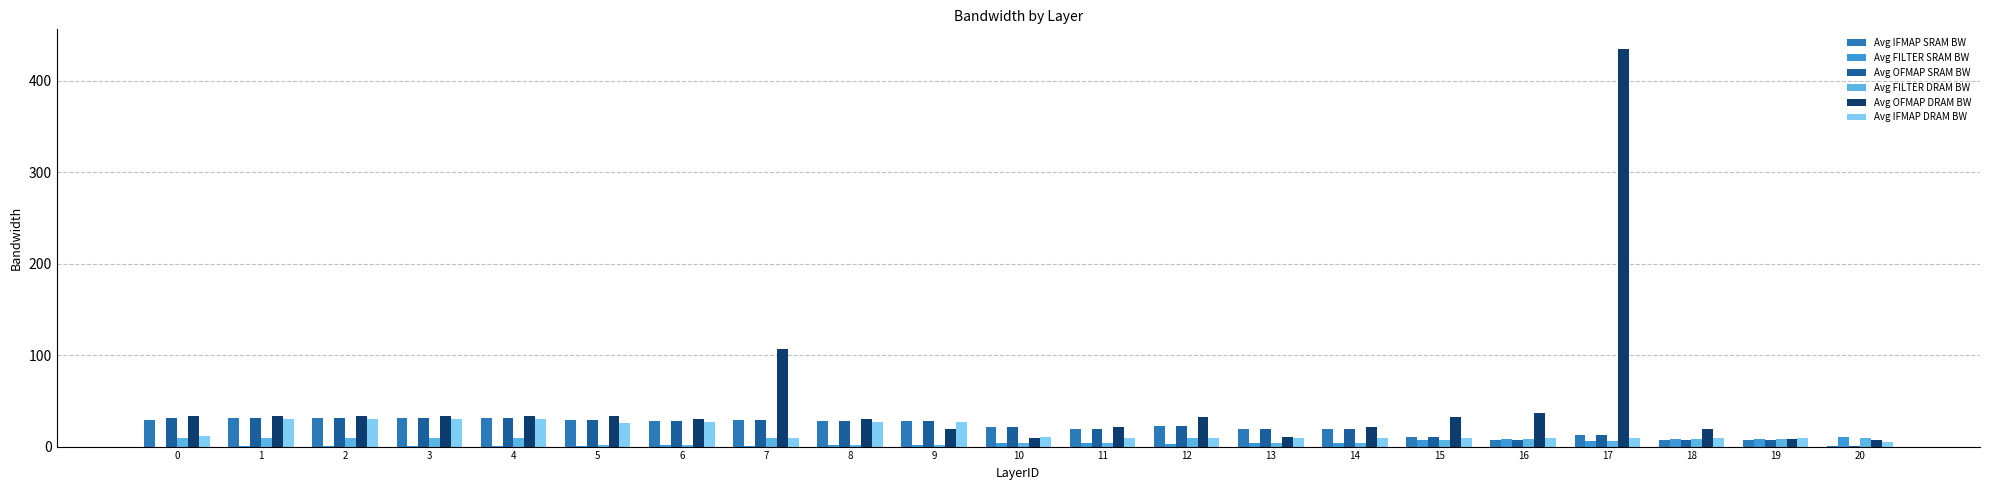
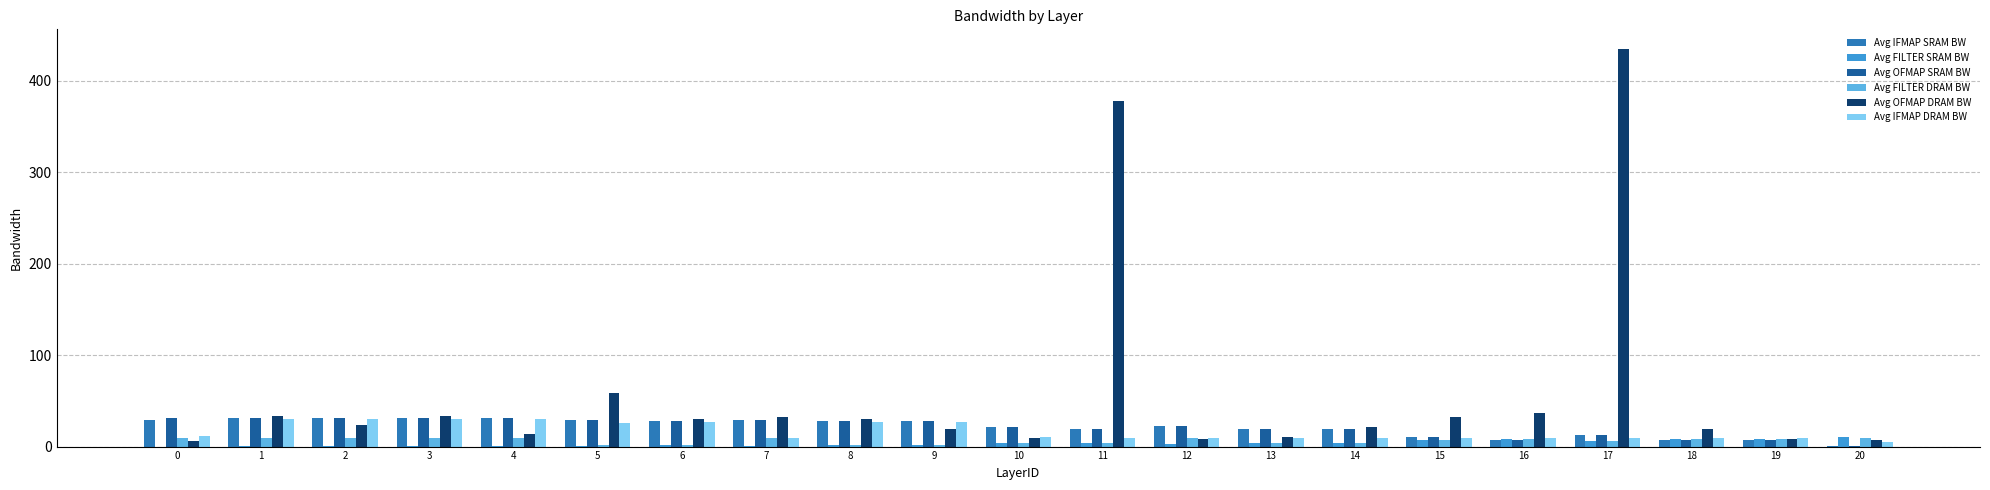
Avg OFMAP DRAM BW, 0: 30 -> 10
Avg OFMAP DRAM BW, 2: 30 -> 20
Avg OFMAP DRAM BW, 4: 30 -> 10
Avg OFMAP DRAM BW, 5: 30 -> 60
Avg OFMAP DRAM BW, 7: 110 -> 30
Avg OFMAP DRAM BW, 11: 20 -> 380
Avg OFMAP DRAM BW, 12: 30 -> 10
